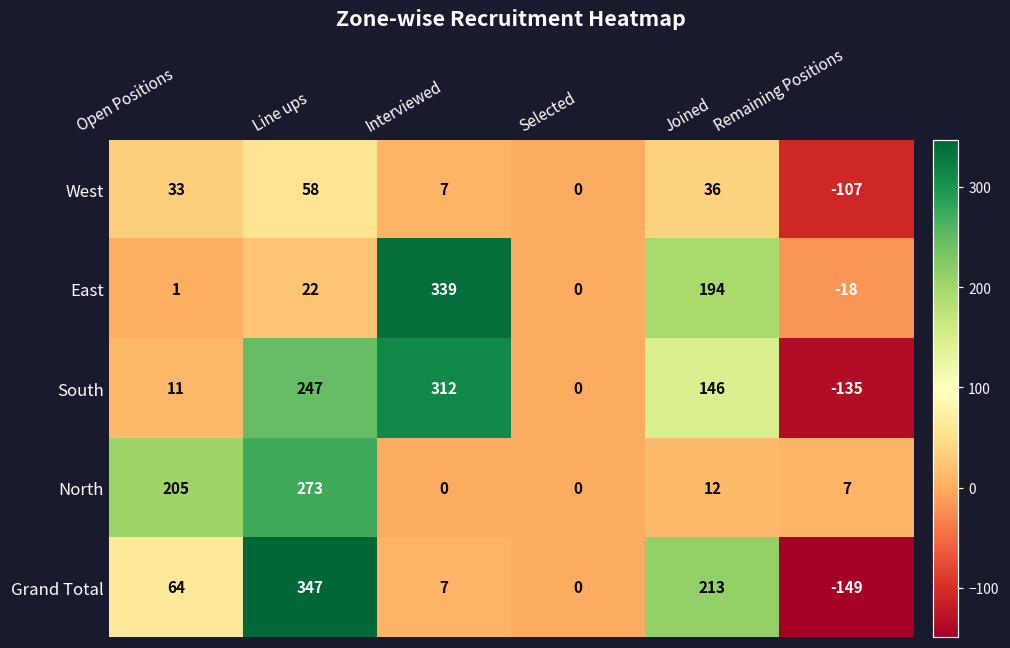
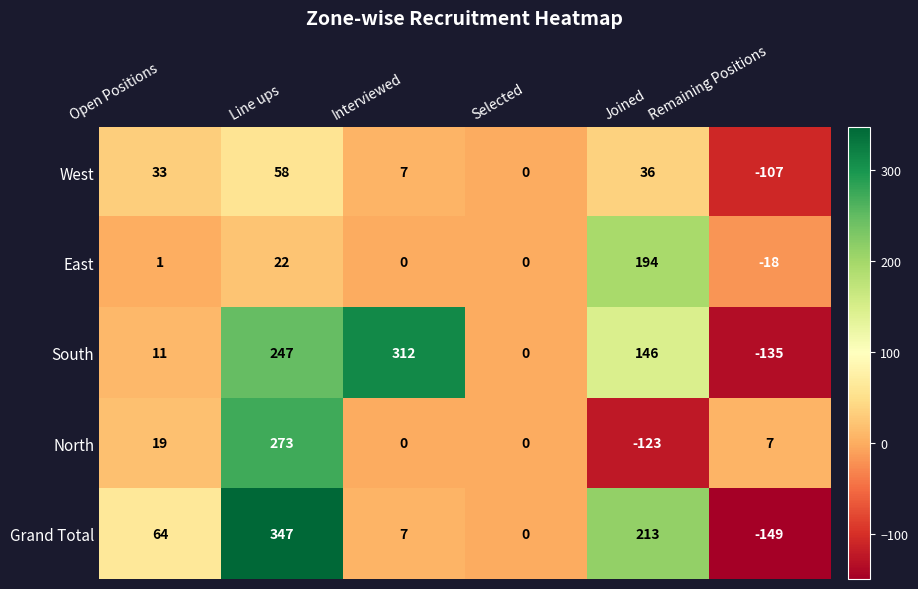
East, Interviewed: 339 -> 0
North, Open Positions: 205 -> 19
North, Joined: 12 -> -123
